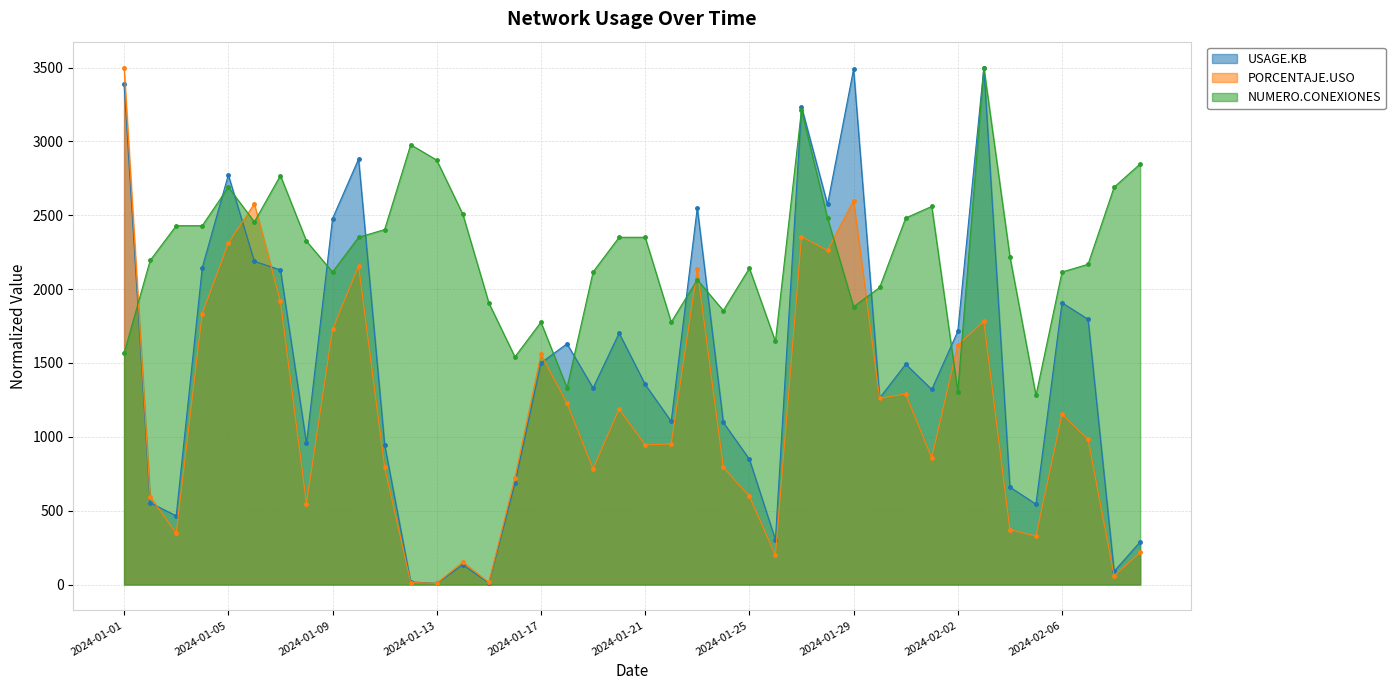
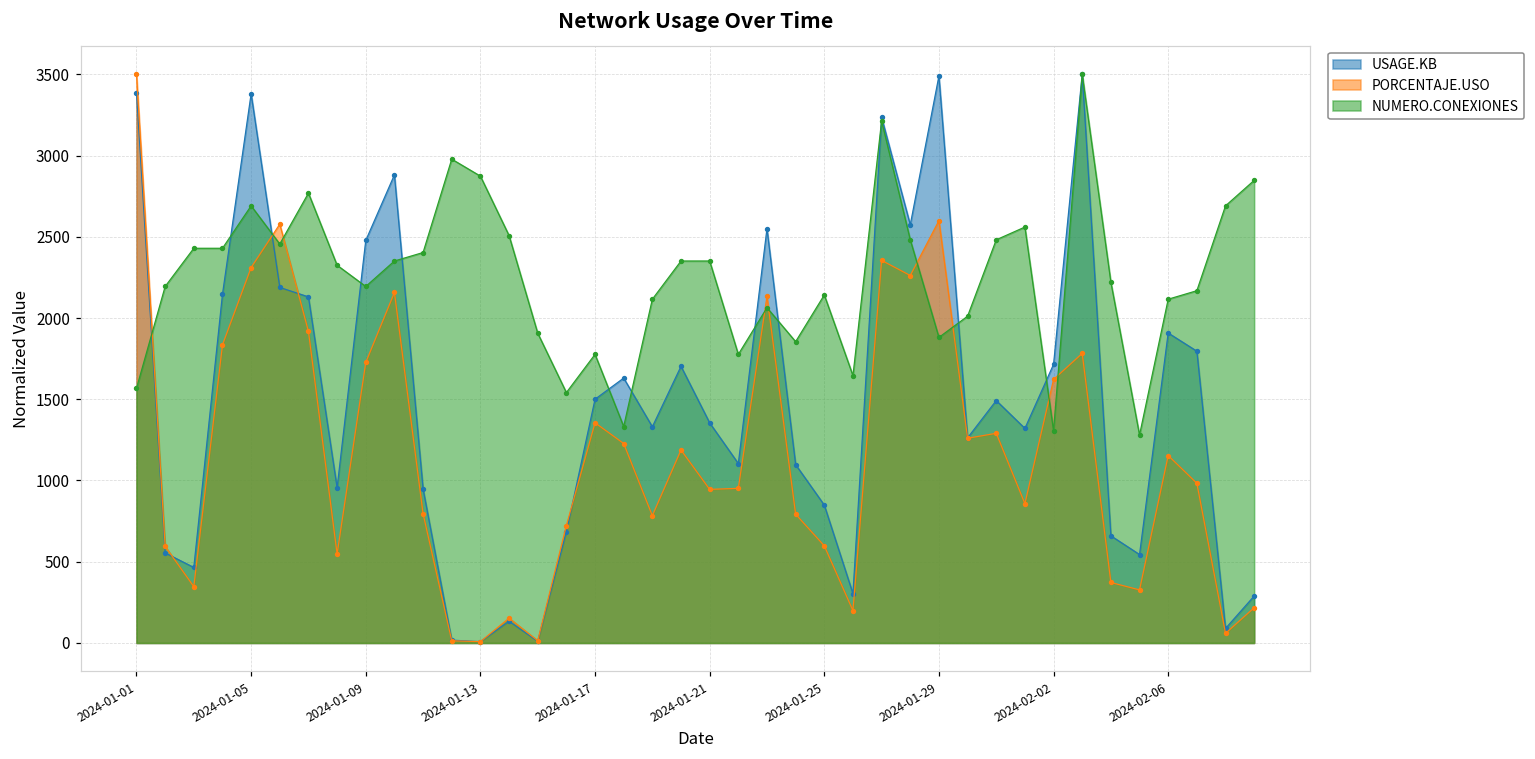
USAGE.KB, 2024-01-05: 2770 -> 3380
NUMERO.CONEXIONES, 2024-01-09: 2120 -> 2190
PORCENTAJE.USO, 2024-01-17: 1560 -> 1360
